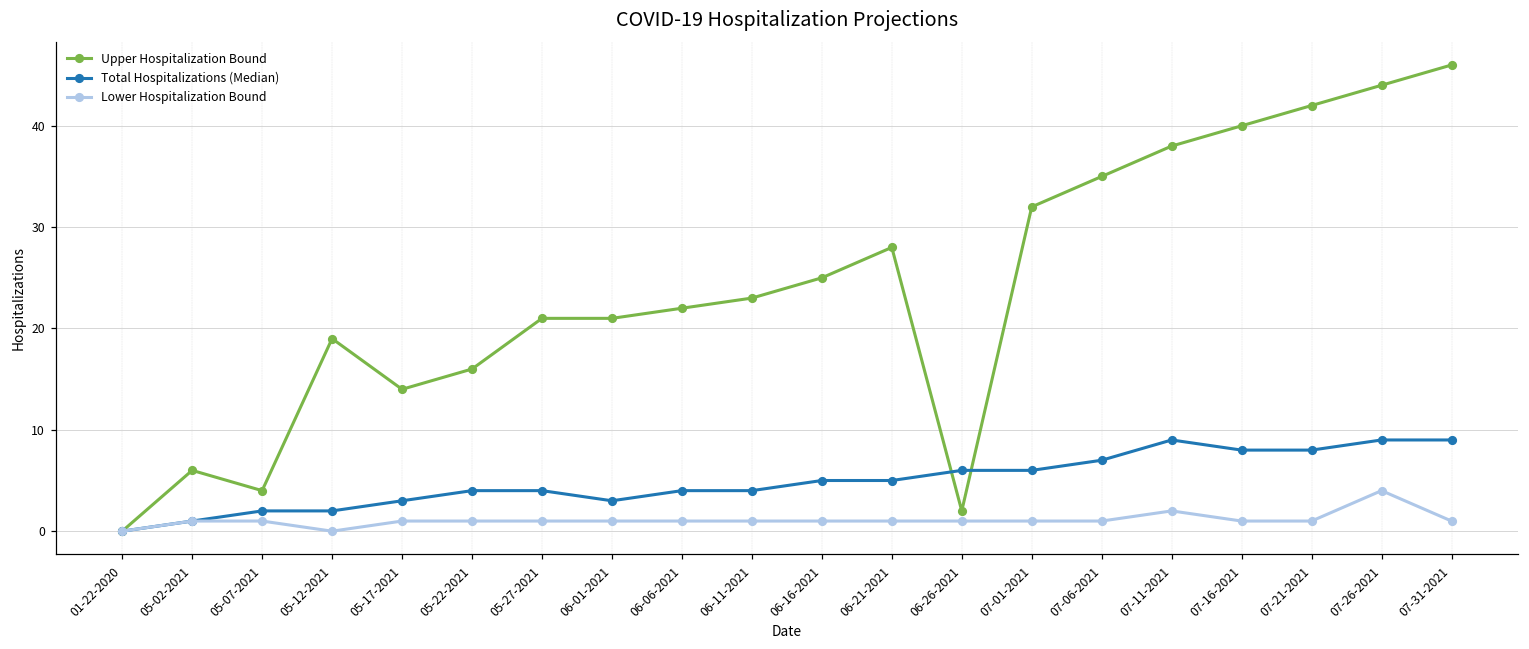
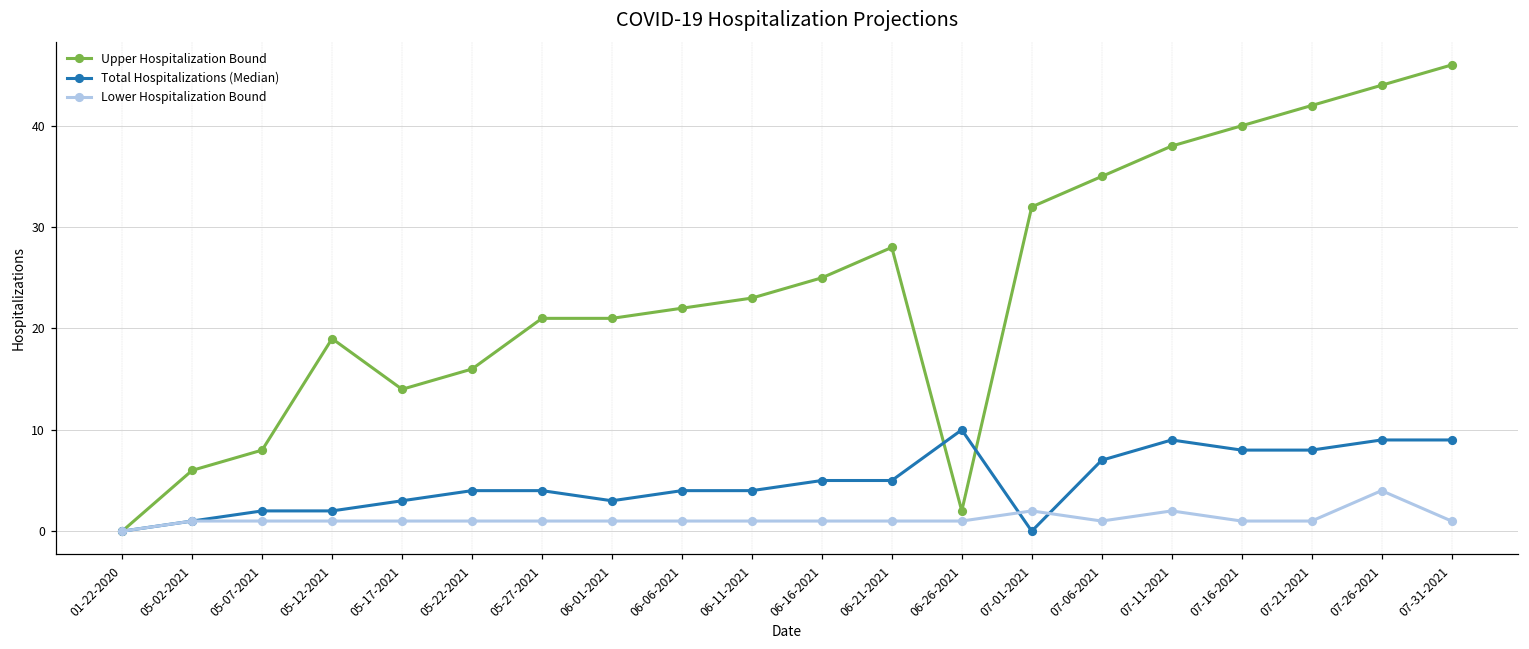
Upper Hospitalization Bound, 05-07-2021: 4 -> 8
Lower Hospitalization Bound, 05-12-2021: 0 -> 1
Total Hospitalizations (Median), 06-26-2021: 6 -> 10
Total Hospitalizations (Median), 07-01-2021: 6 -> 0
Lower Hospitalization Bound, 07-01-2021: 1 -> 2
